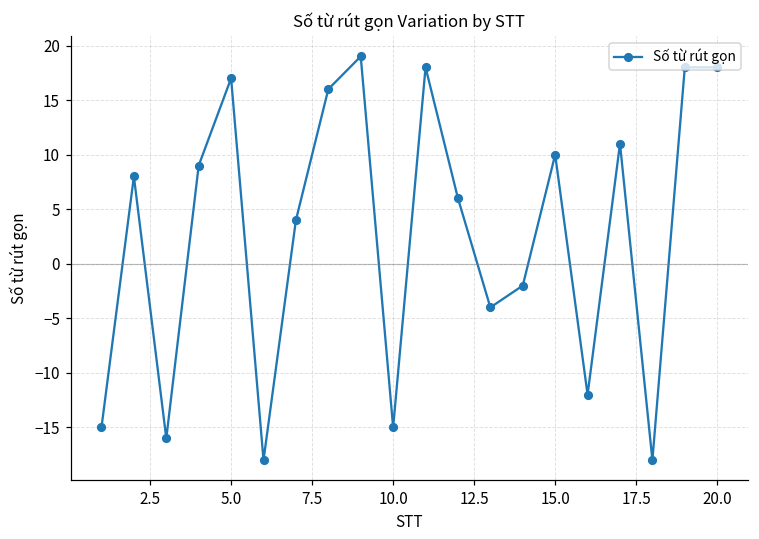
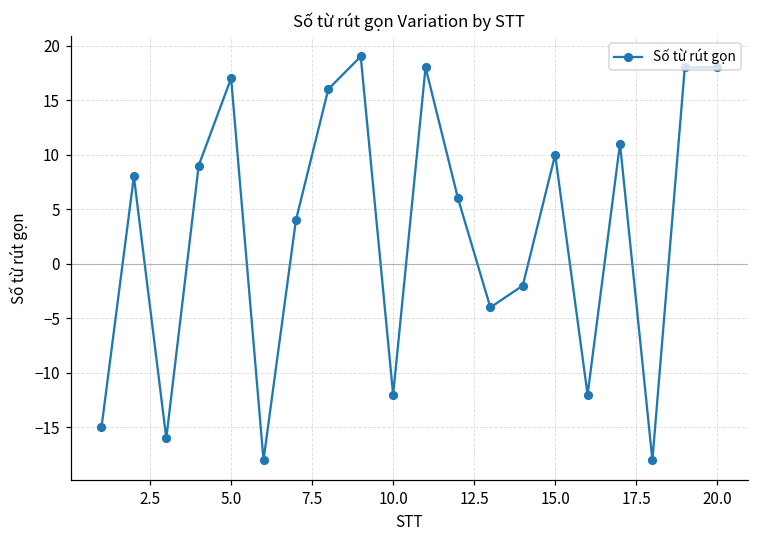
10.0: -15 -> -12
